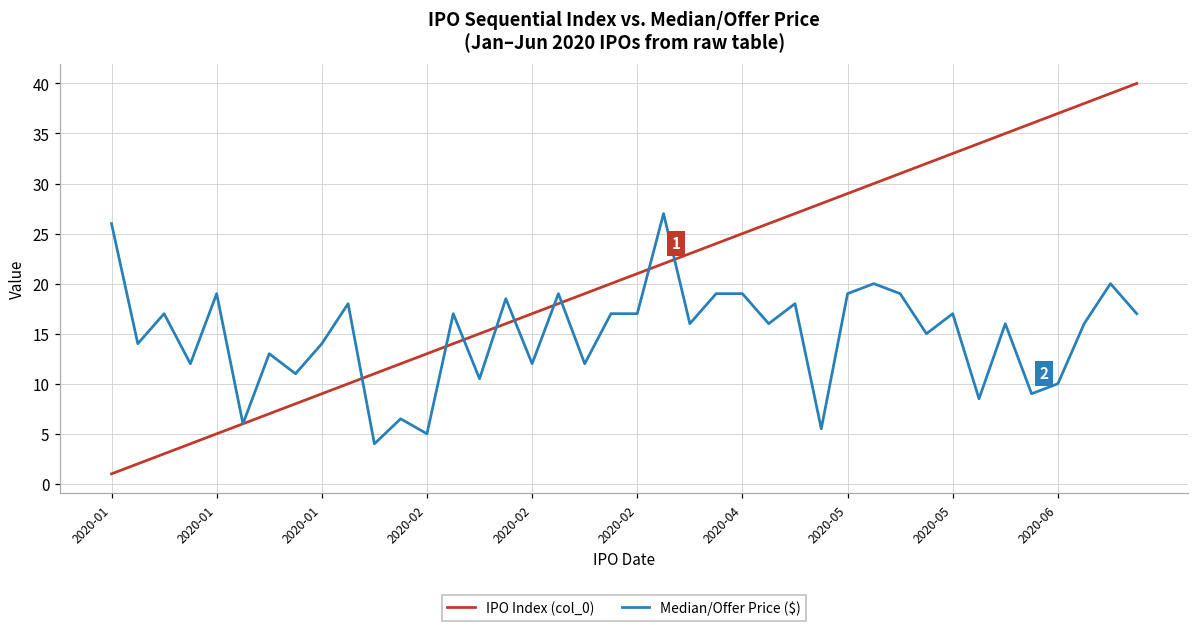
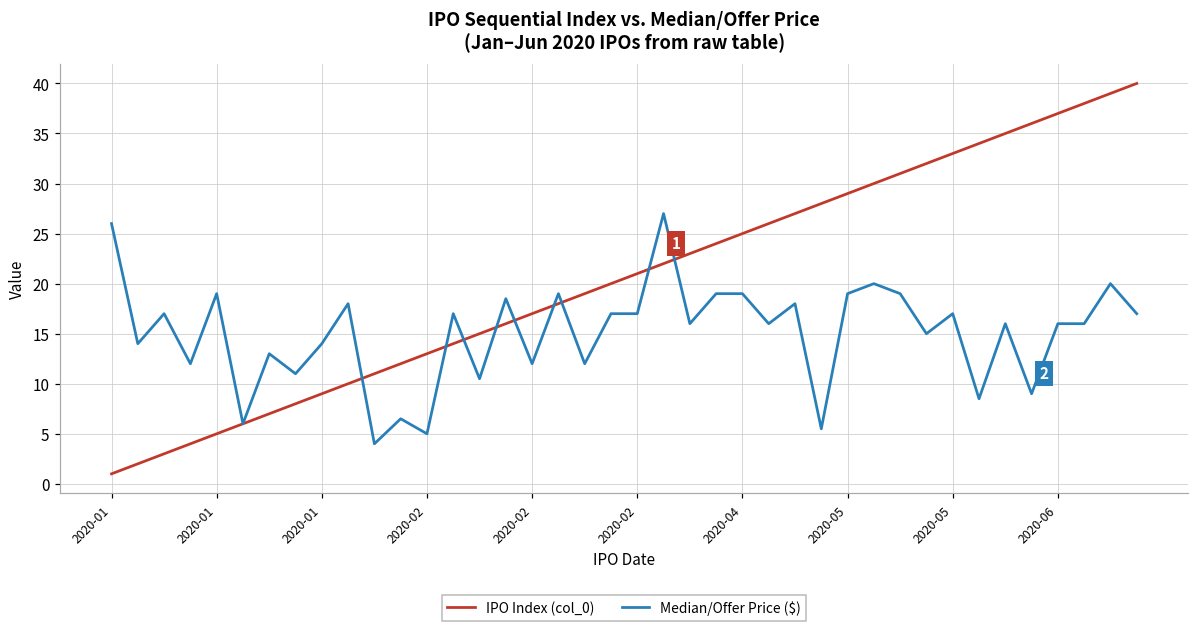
Median/Offer Price ($), 2020-06: 10 -> 16
